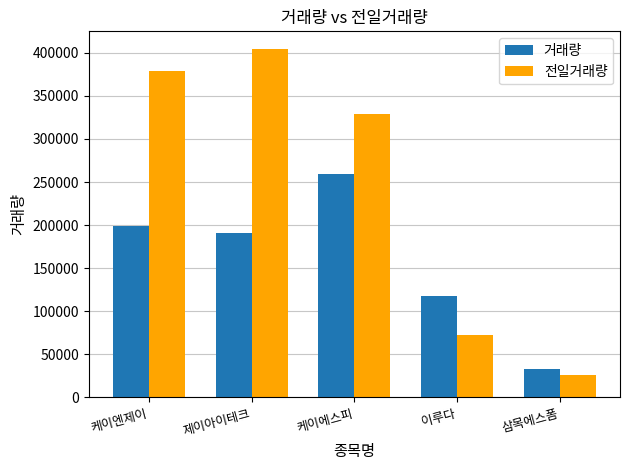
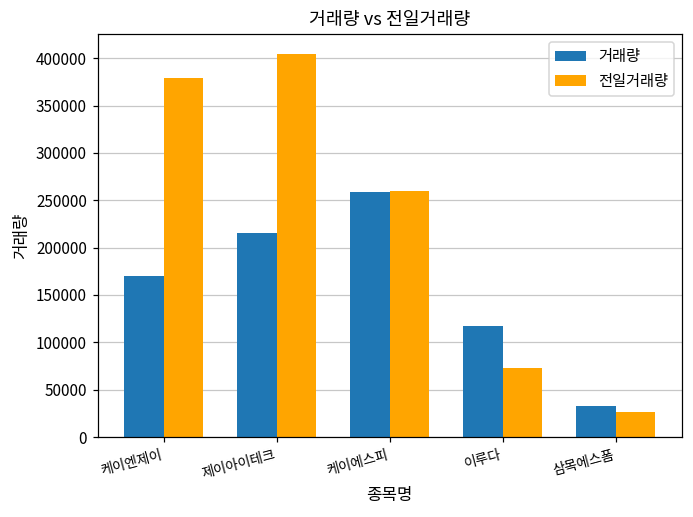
거래량, 케이엔제이: 200000 -> 170000
거래량, 제이아이테크: 190000 -> 220000
전일거래량, 케이에스피: 330000 -> 260000
